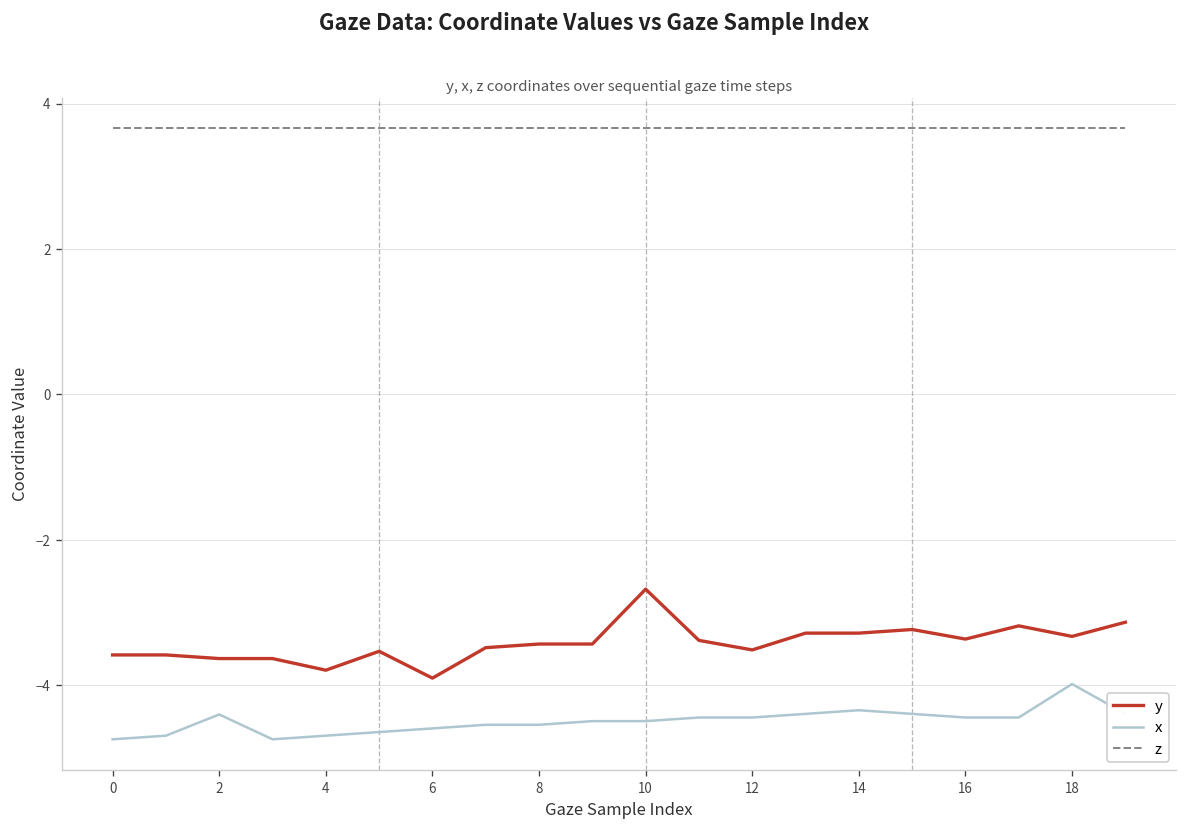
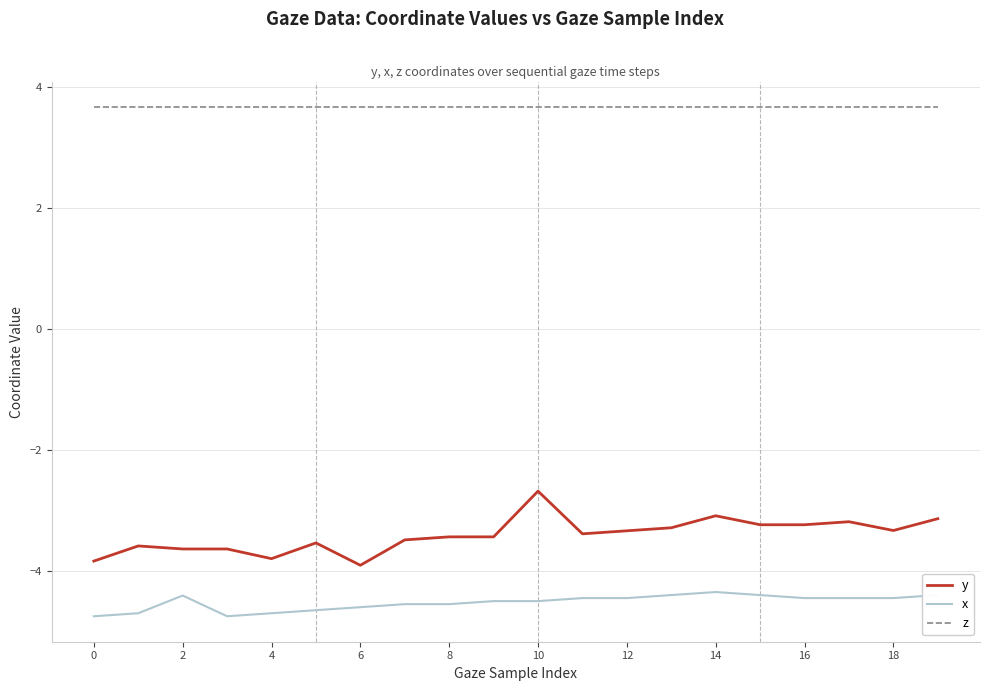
y, 0: -3.6 -> -3.8
y, 12: -3.5 -> -3.3
y, 14: -3.3 -> -3.1
y, 16: -3.4 -> -3.2
x, 18: -4.0 -> -4.4
